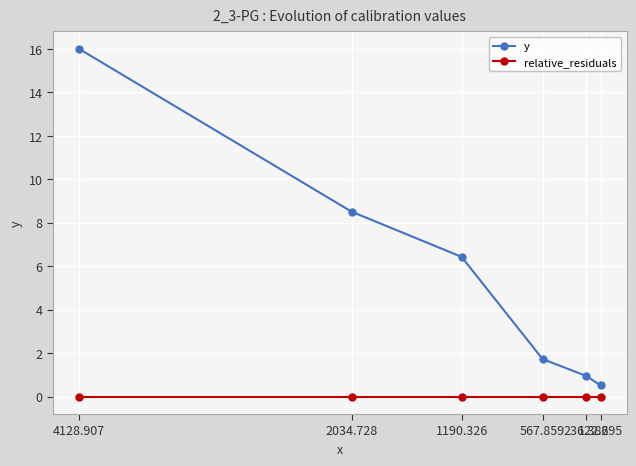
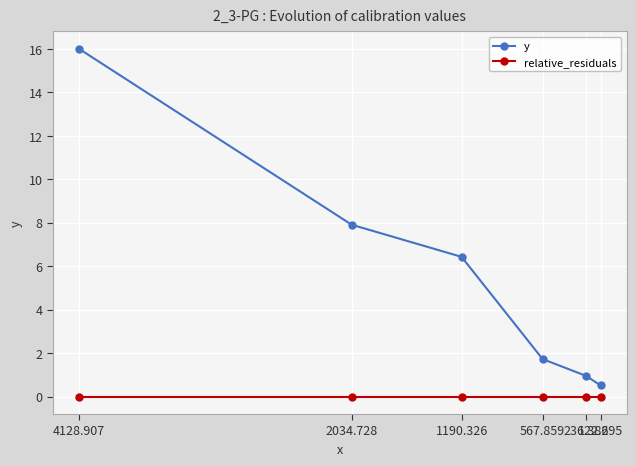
y, 2034.728: 8.5 -> 7.9
